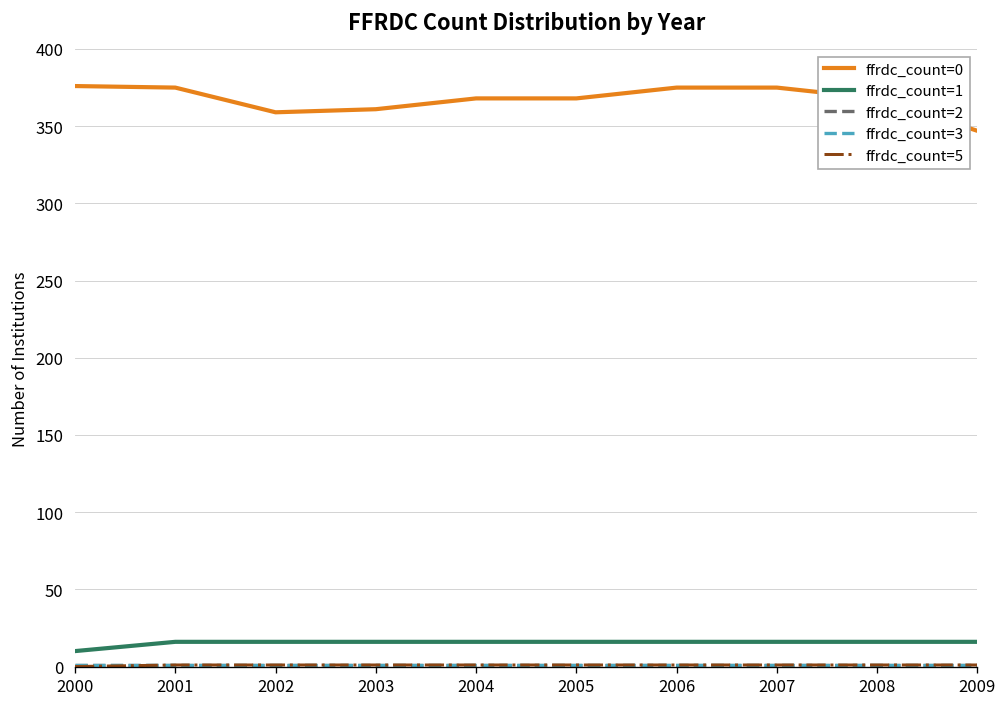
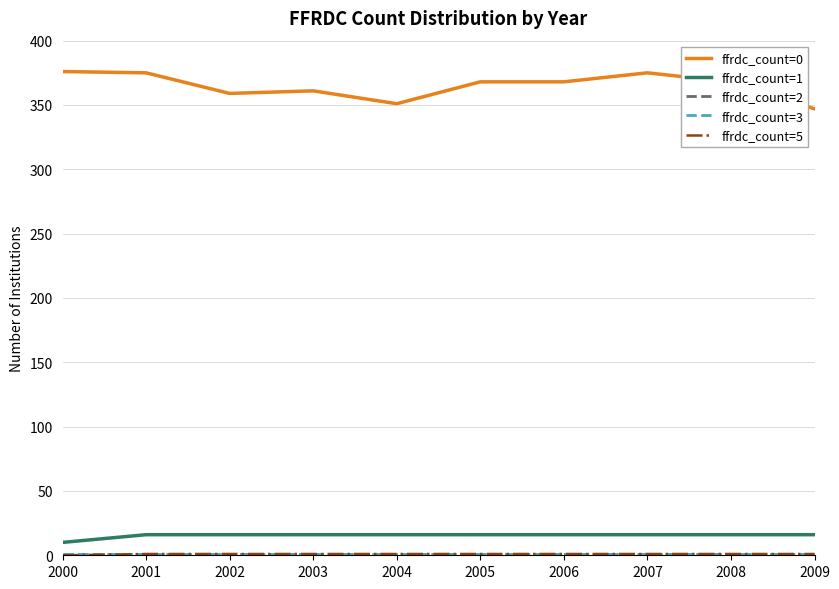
ffrdc_count=0, 2004: 368 -> 351
ffrdc_count=0, 2006: 375 -> 368
